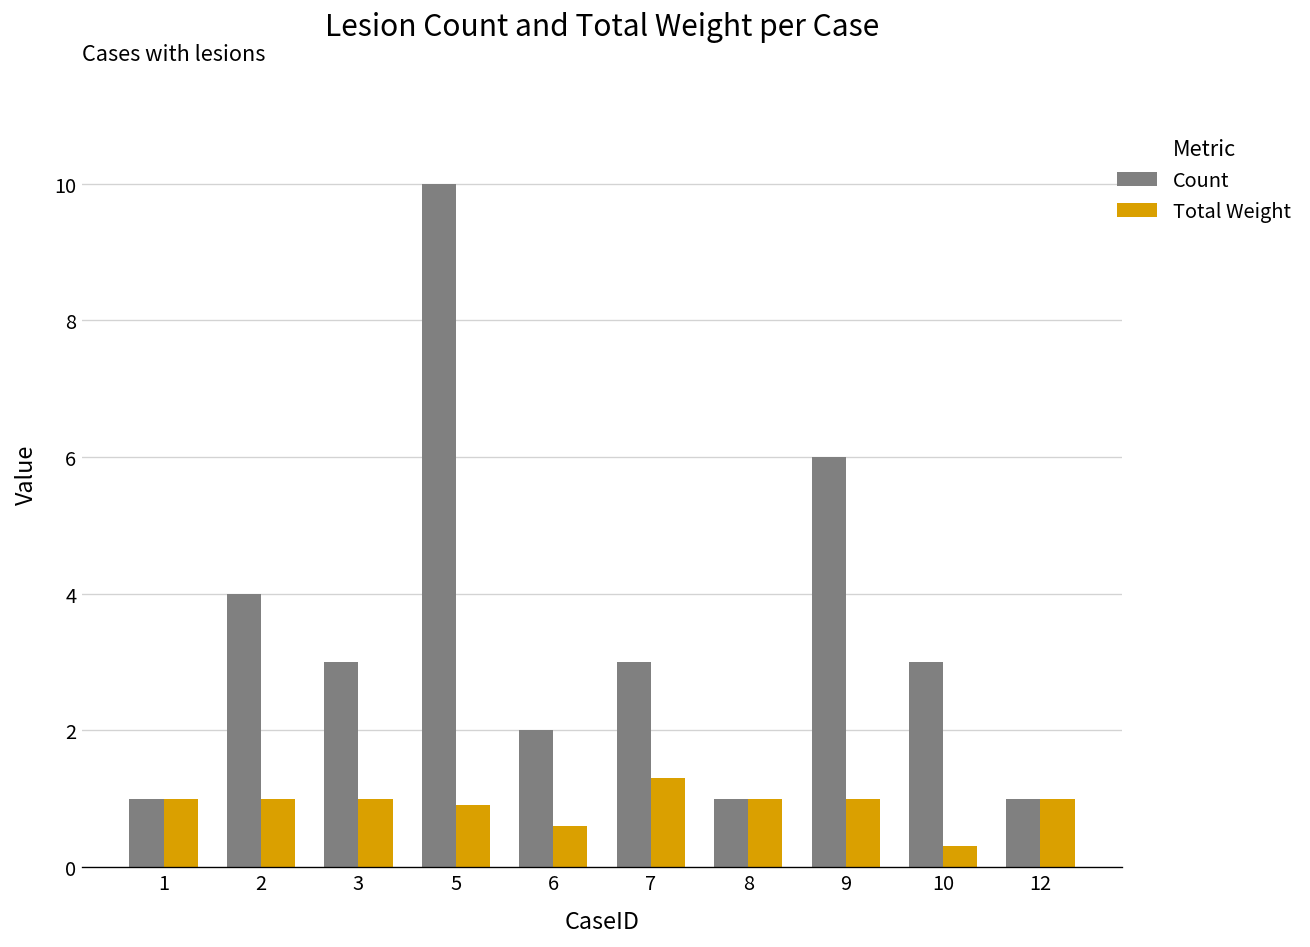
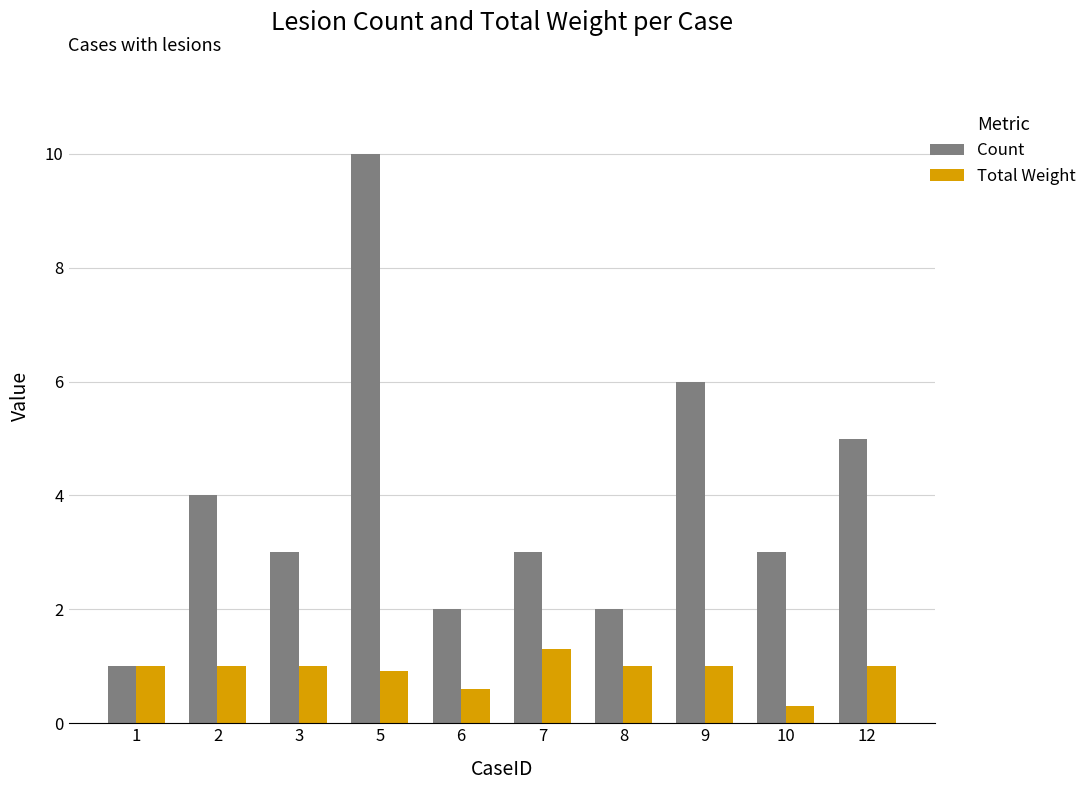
Count, 8: 1 -> 2
Count, 12: 1 -> 5
